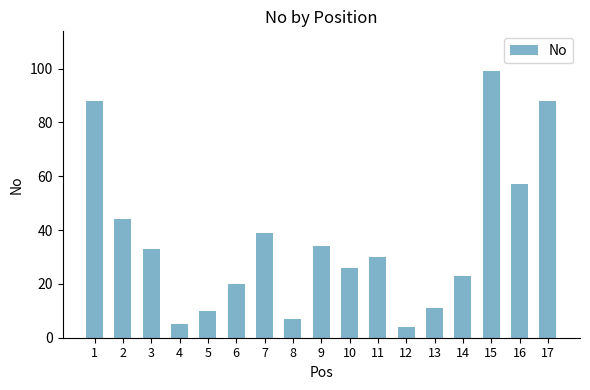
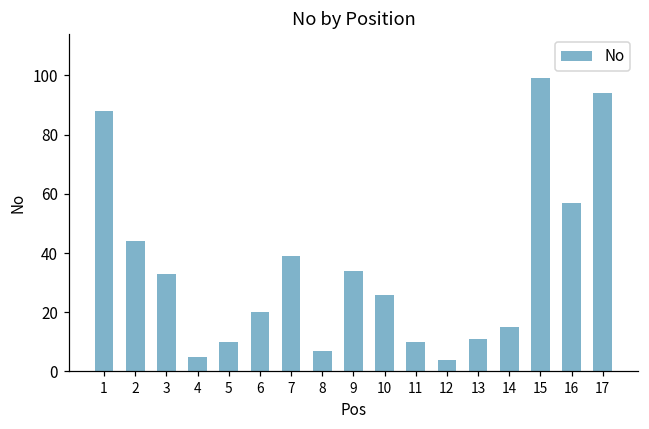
11: 30 -> 10
14: 23 -> 15
17: 88 -> 94
